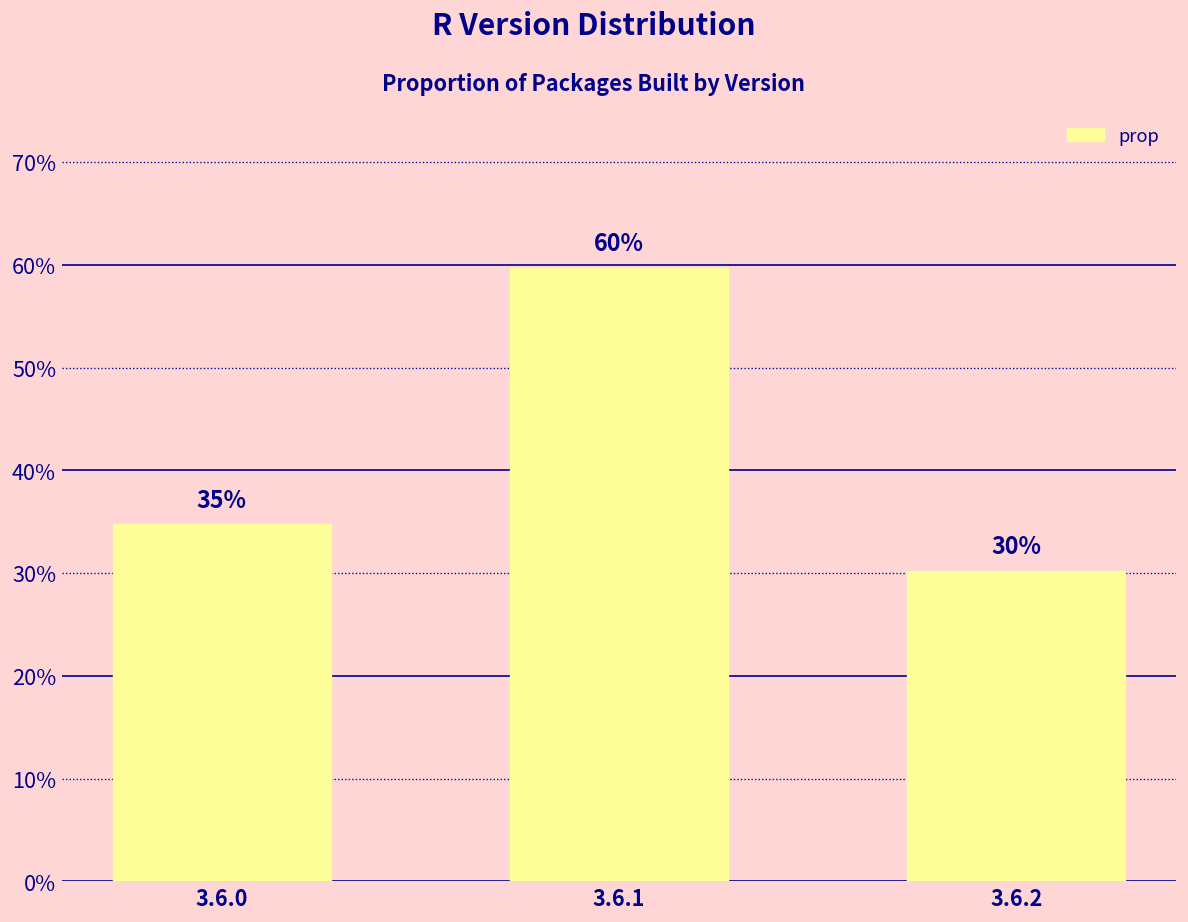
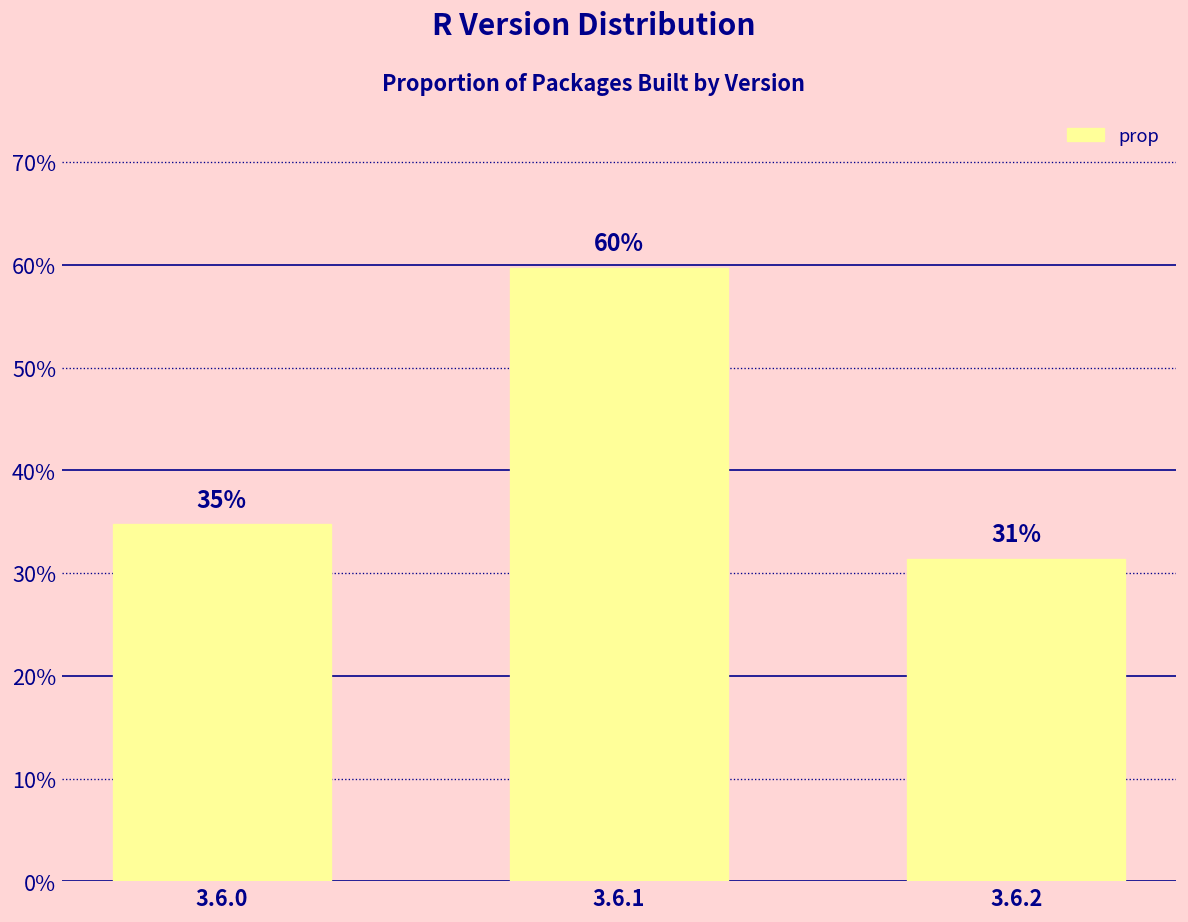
3.6.2: 30% -> 31%
